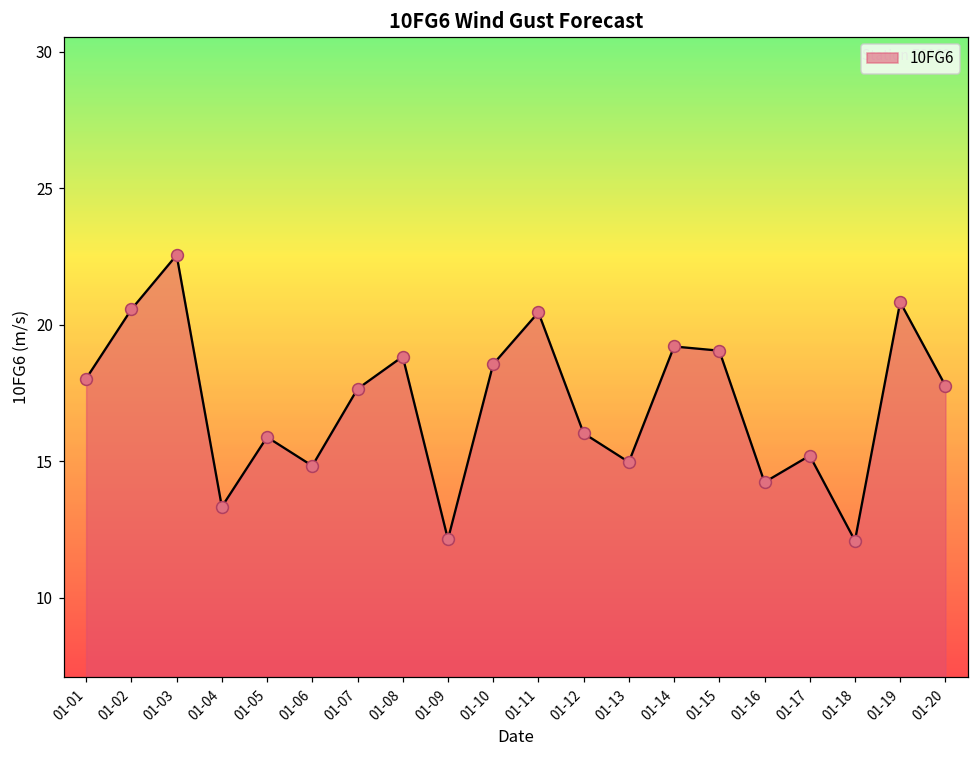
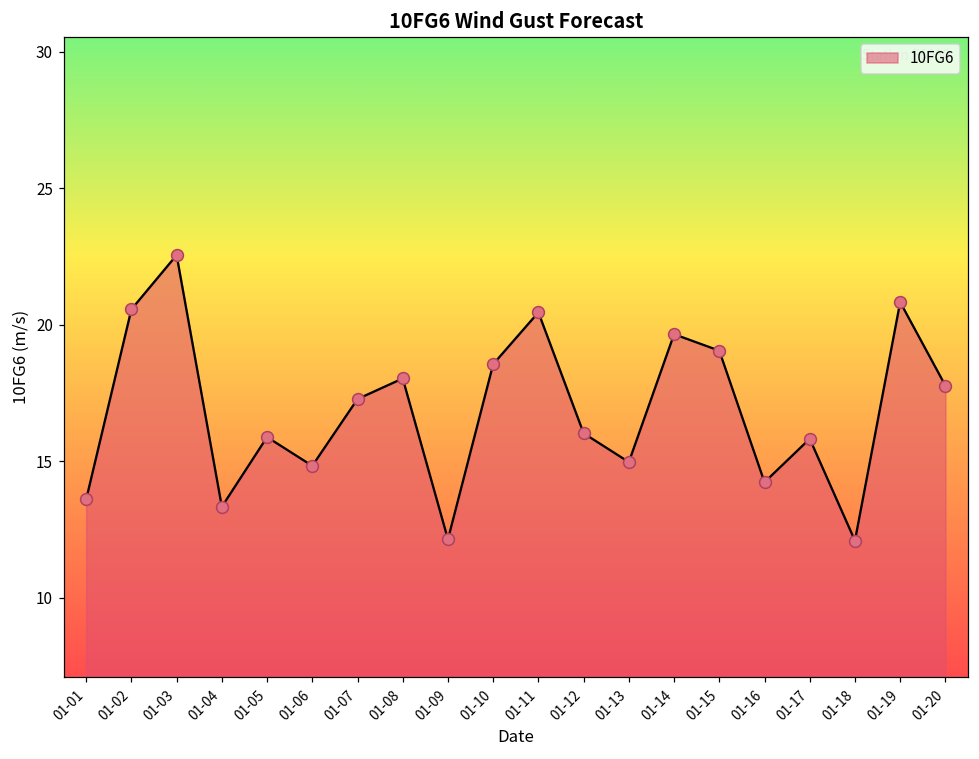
01-01: 18.0 -> 13.6
01-07: 17.6 -> 17.3
01-08: 18.8 -> 18.0
01-14: 19.2 -> 19.7
01-17: 15.2 -> 15.8
